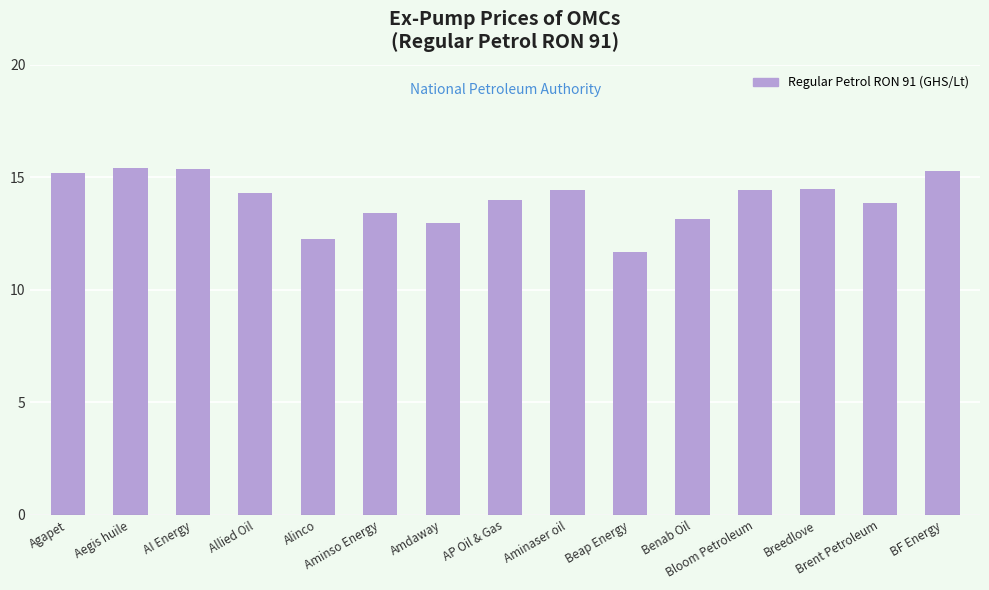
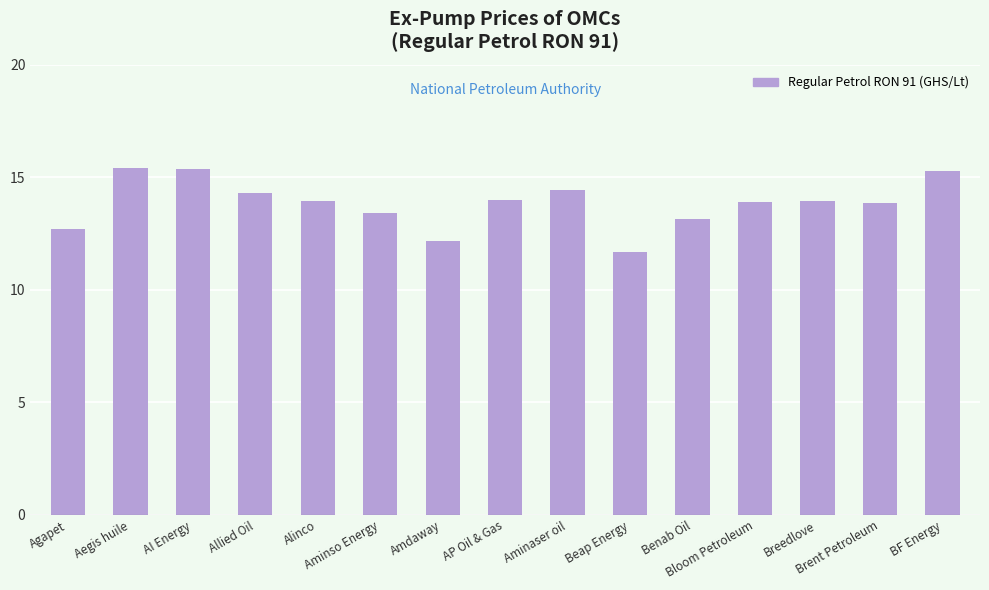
Agapet: 15.2 -> 12.7
Alinco: 12.3 -> 13.9
Amdaway: 13.0 -> 12.2
Bloom Petroleum: 14.5 -> 13.9
Breedlove: 14.5 -> 14.0
